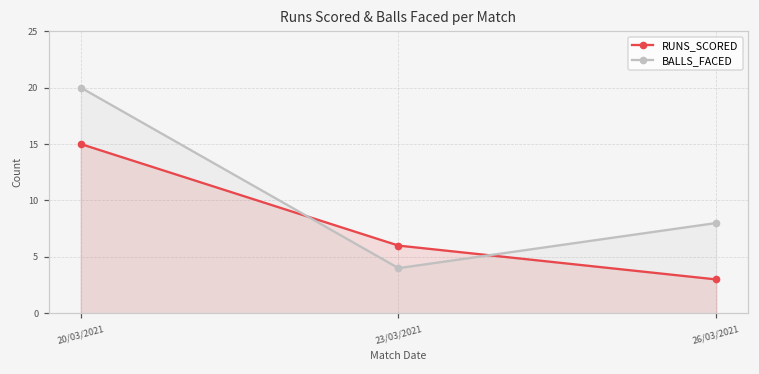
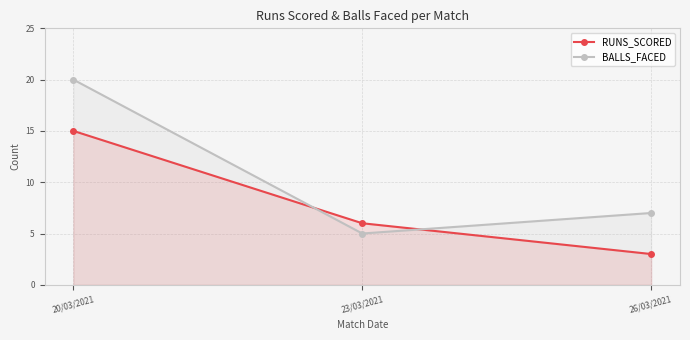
BALLS_FACED, 23/03/2021: 4 -> 5
BALLS_FACED, 26/03/2021: 8 -> 7
